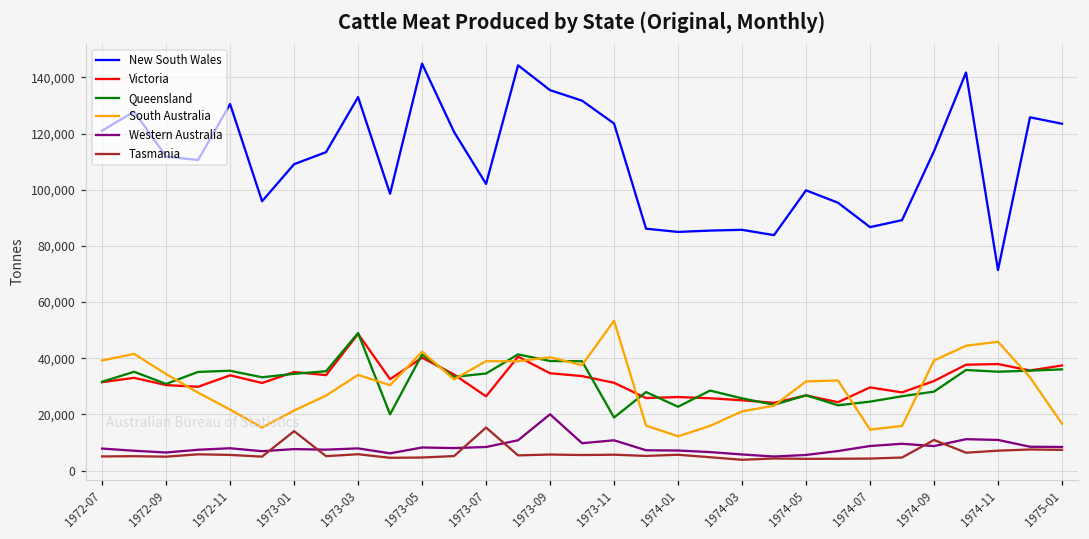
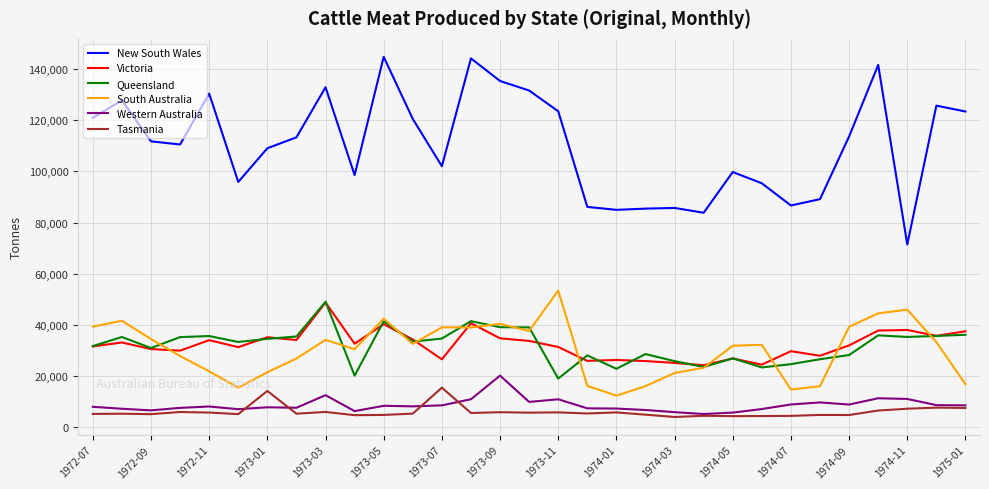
Western Australia, 1973-03: 8,000 -> 12,000
Tasmania, 1974-09: 11,000 -> 5,000
